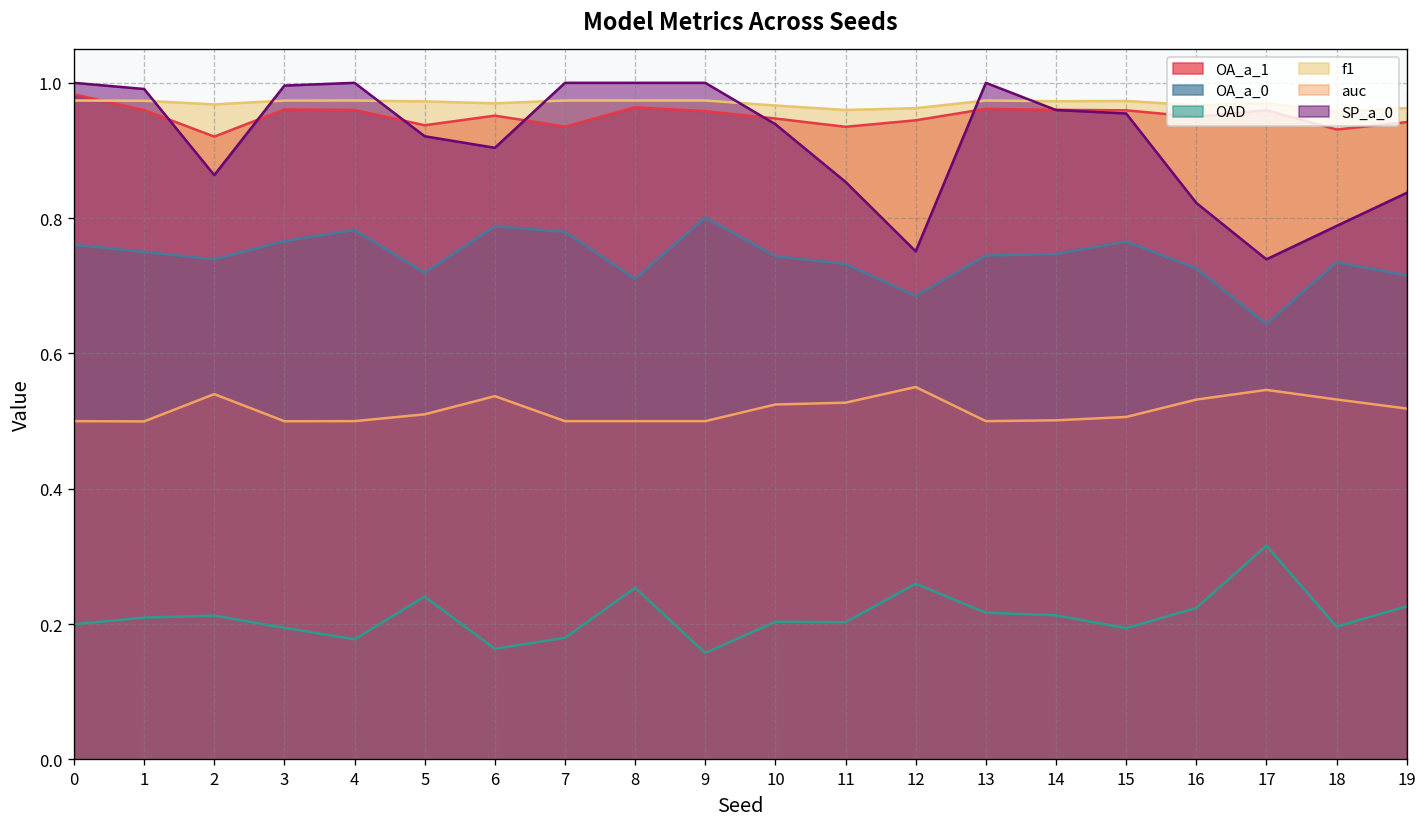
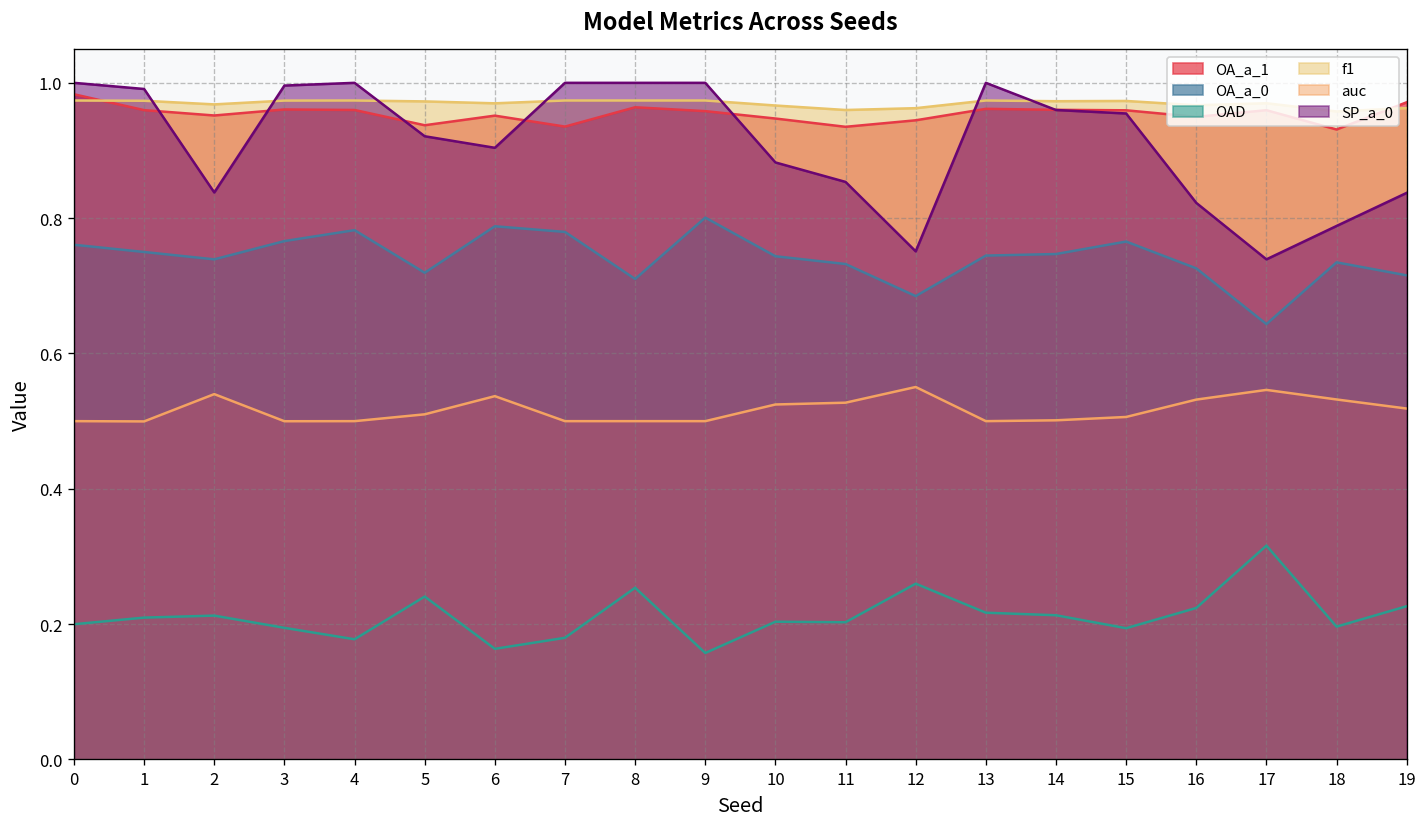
OA_a_1, 2: 0.92 -> 0.95
SP_a_0, 2: 0.86 -> 0.84
SP_a_0, 10: 0.94 -> 0.88
OA_a_1, 19: 0.94 -> 0.97
